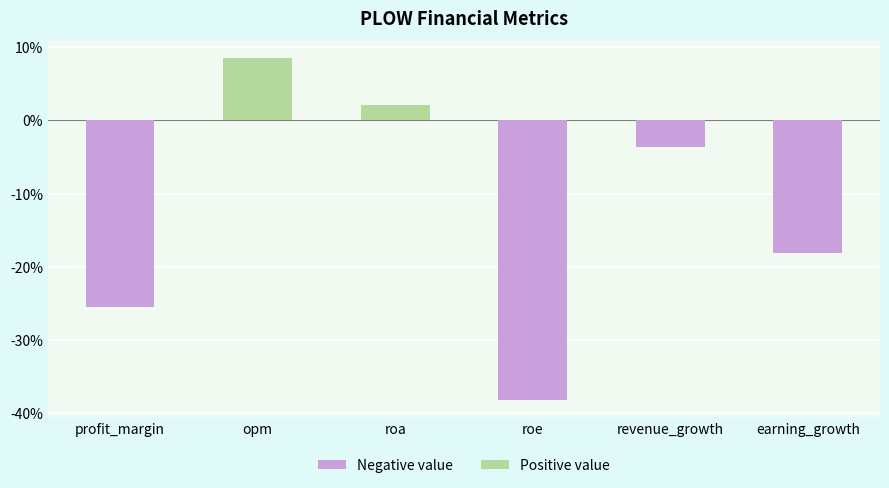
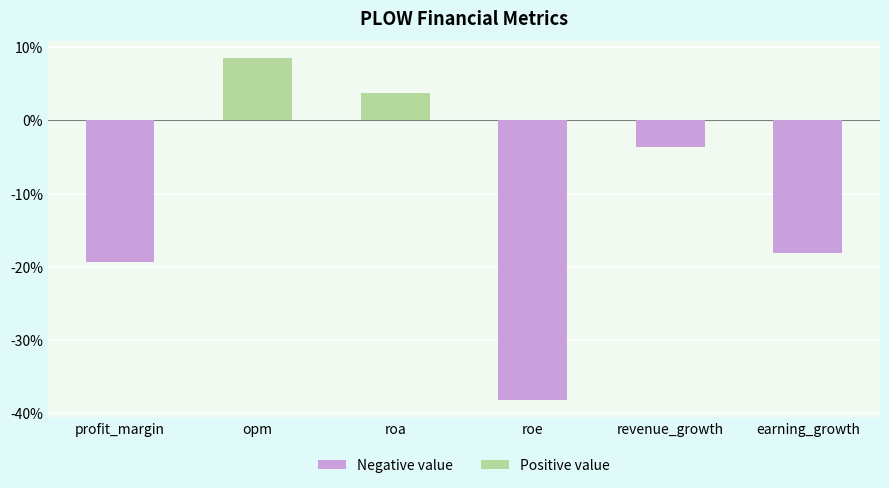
profit_margin: -26% -> -19%
roa: 2% -> 4%
